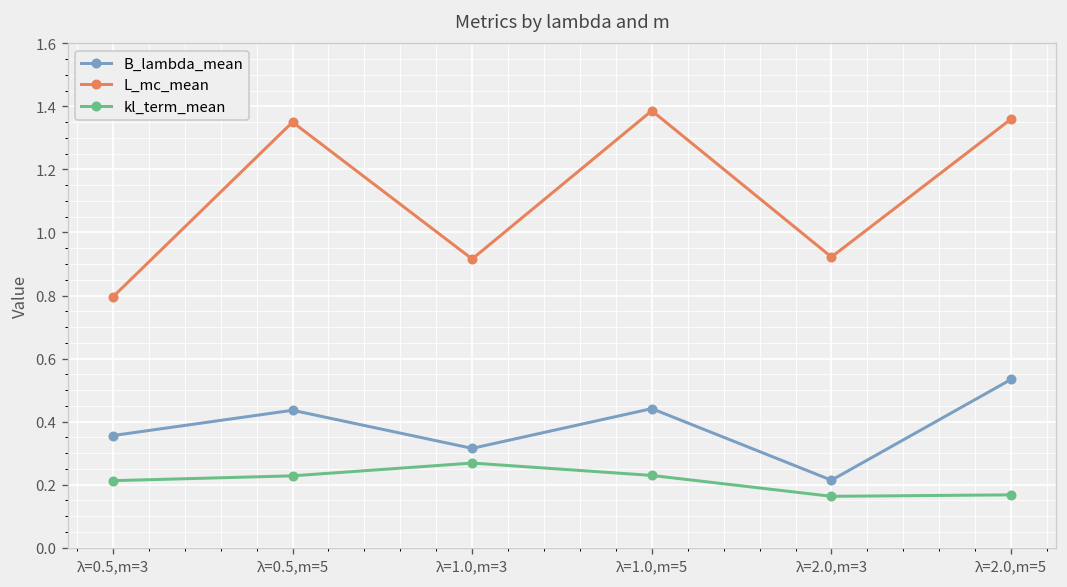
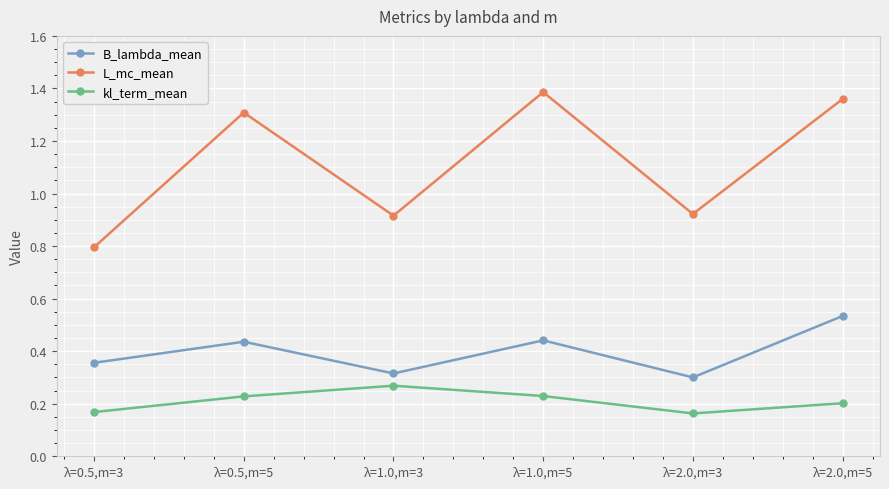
kl_term_mean, λ=0.5,m=3: 0.21 -> 0.17
L_mc_mean, λ=0.5,m=5: 1.35 -> 1.31
B_lambda_mean, λ=2.0,m=3: 0.21 -> 0.30
kl_term_mean, λ=2.0,m=5: 0.17 -> 0.20
